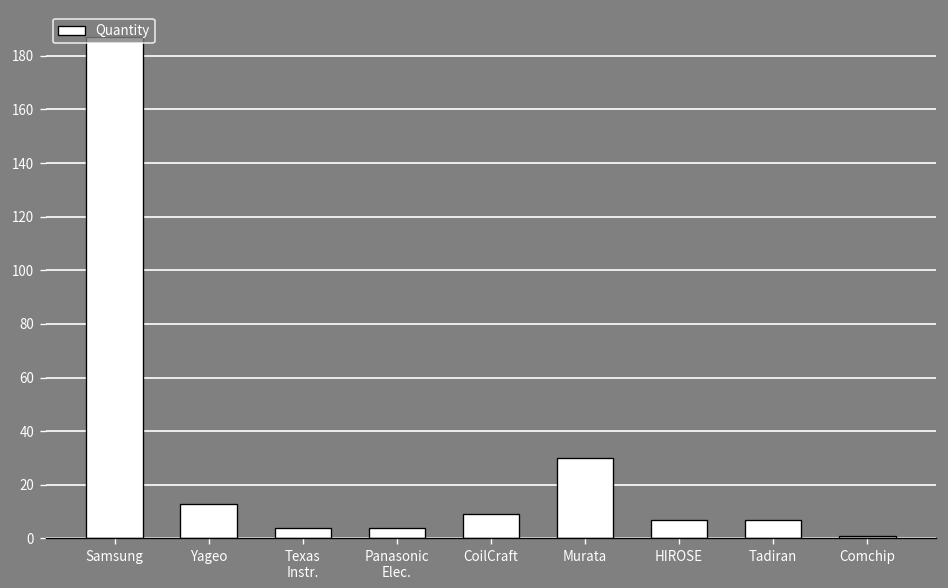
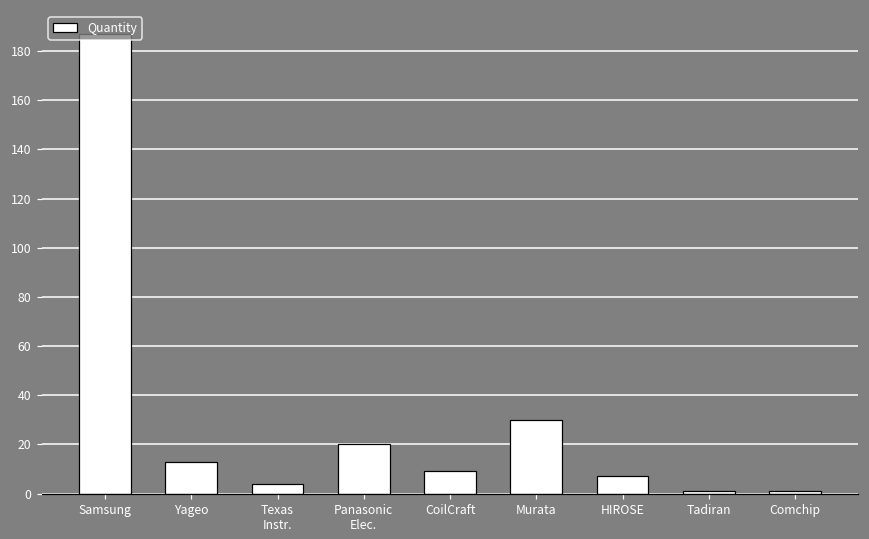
Panasonic Elec.: 4 -> 20
Tadiran: 7 -> 1
